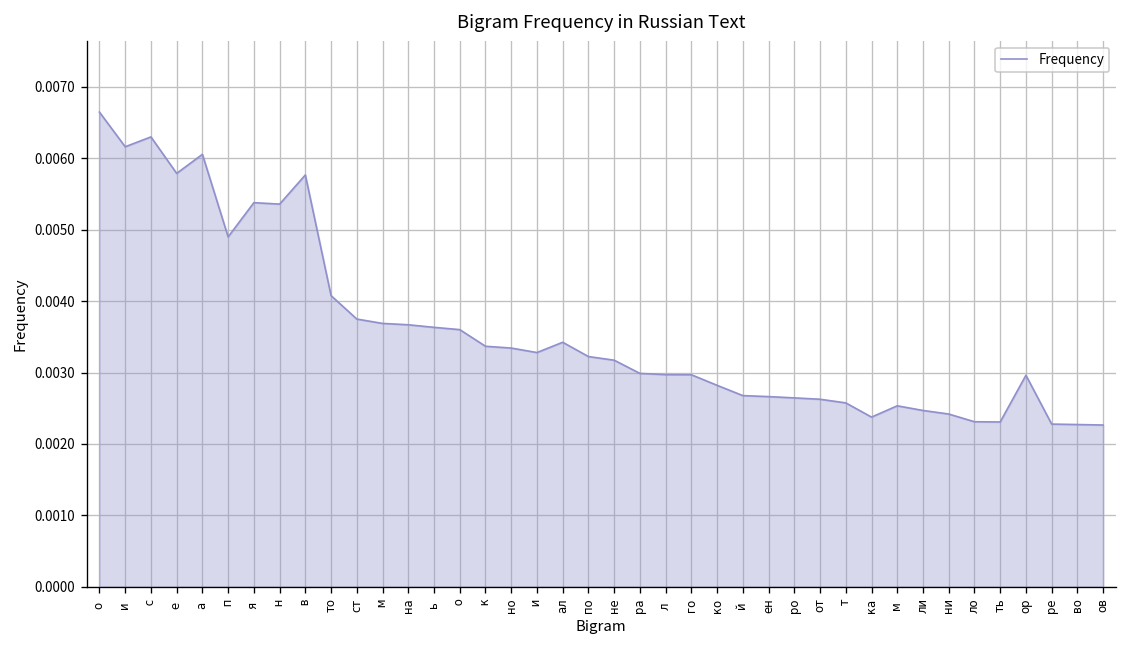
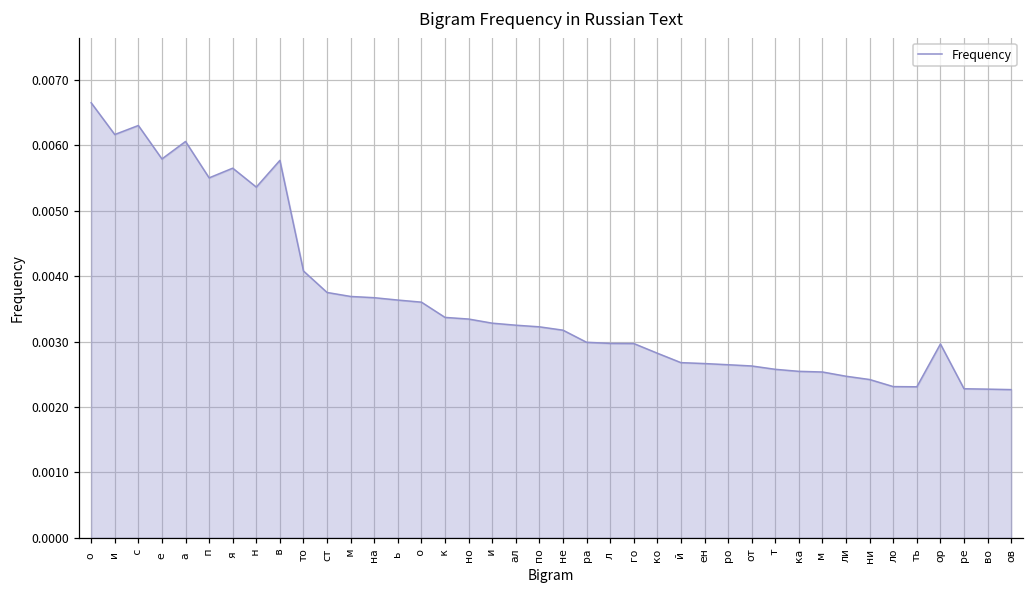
п: 0.0049 -> 0.0055
я: 0.0054 -> 0.0056
ал: 0.0034 -> 0.0032
ка: 0.0024 -> 0.0025
